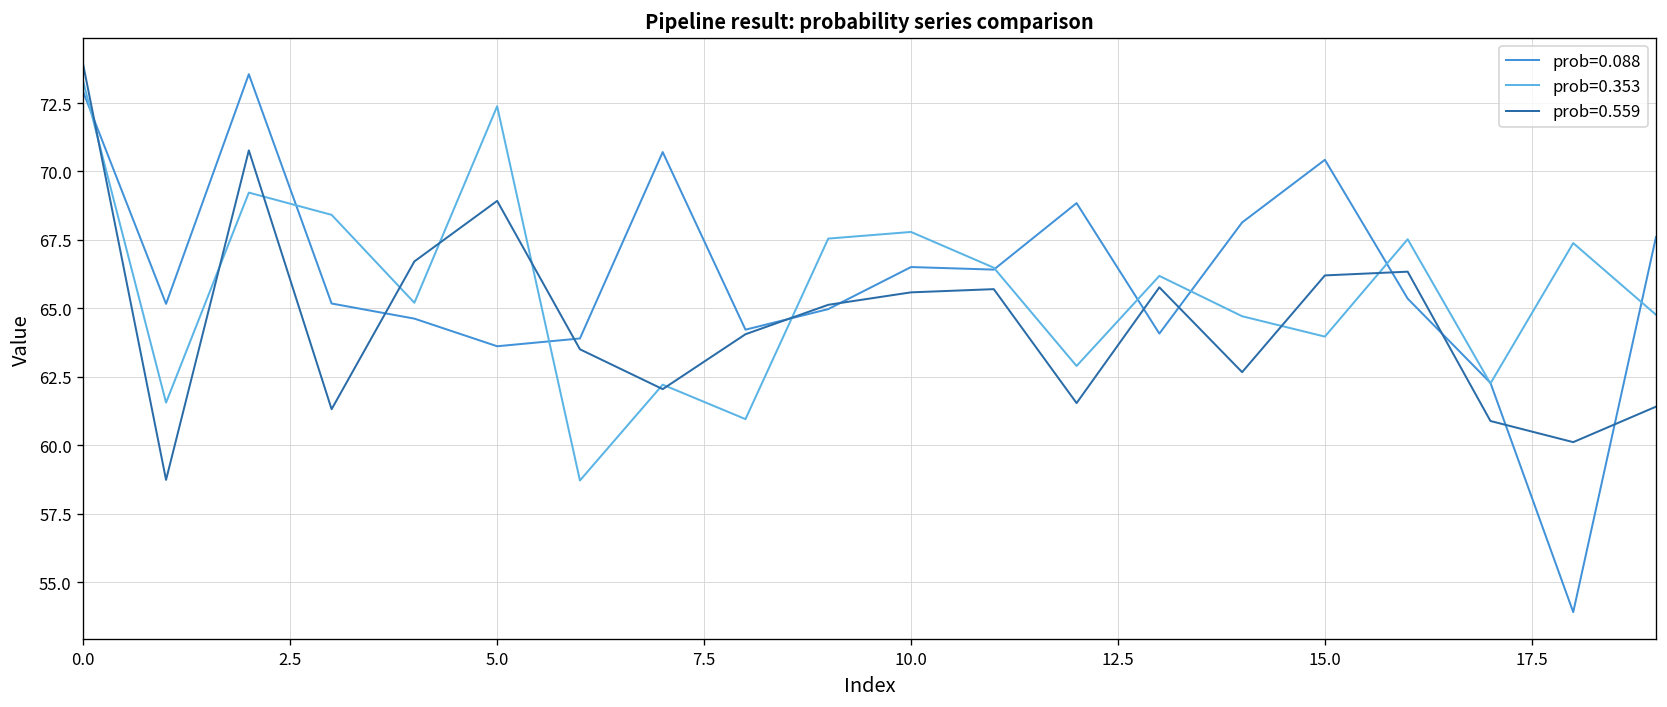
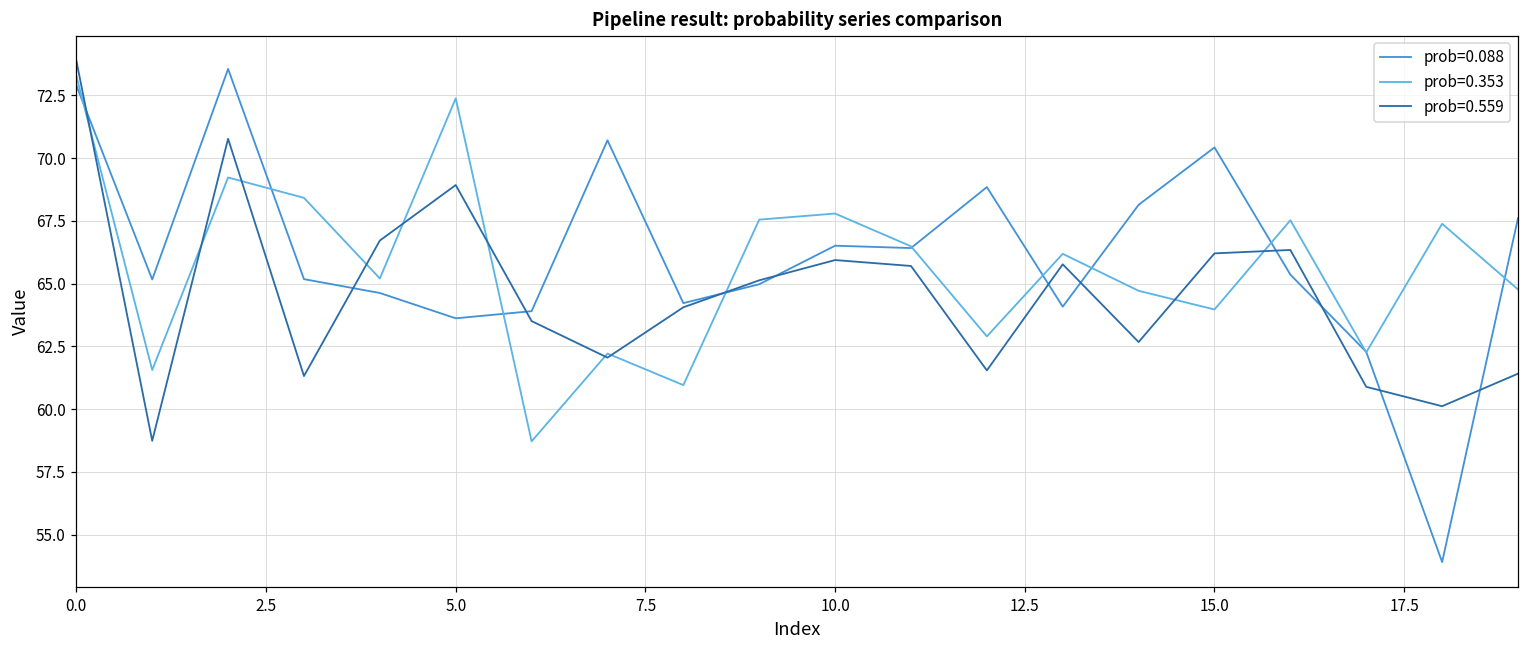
prob=0.559, 10.0: 65.6 -> 65.9
